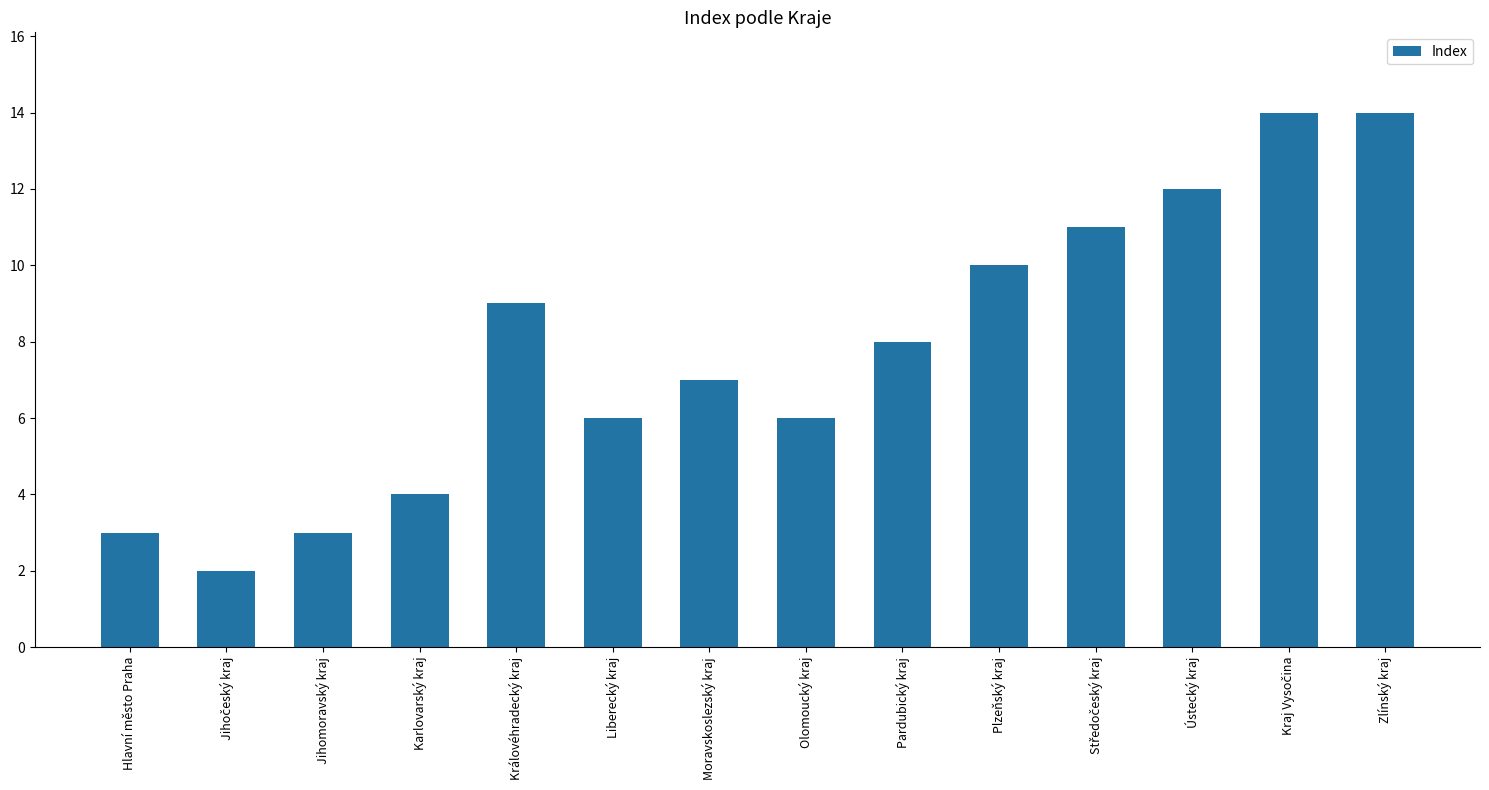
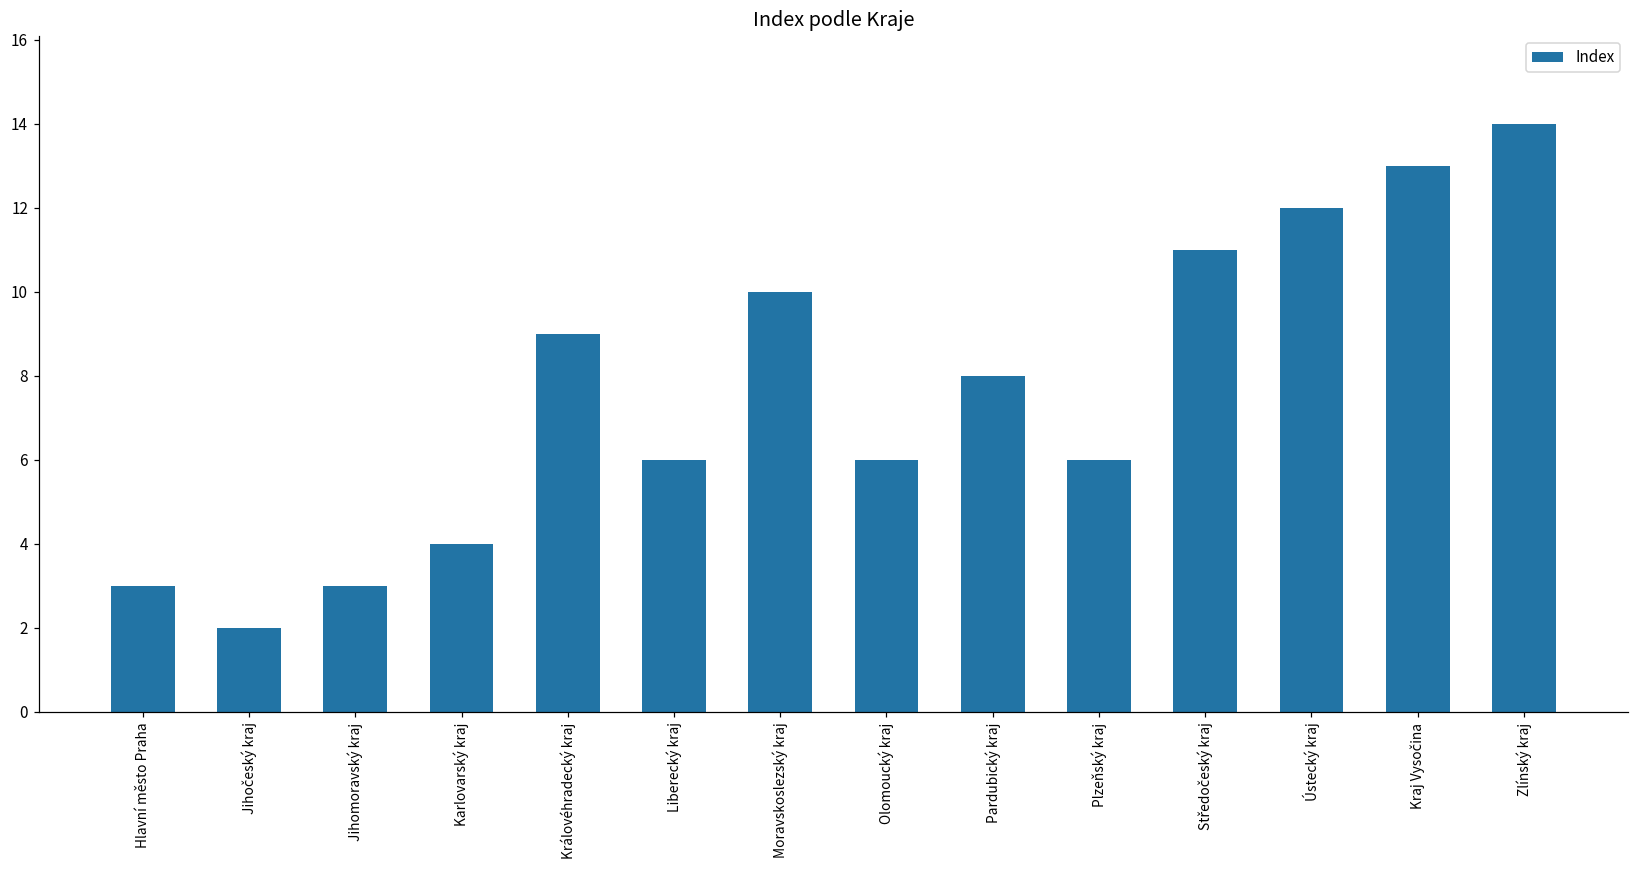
Moravskoslezský kraj: 7 -> 10
Plzeňský kraj: 10 -> 6
Kraj Vysočina: 14 -> 13
